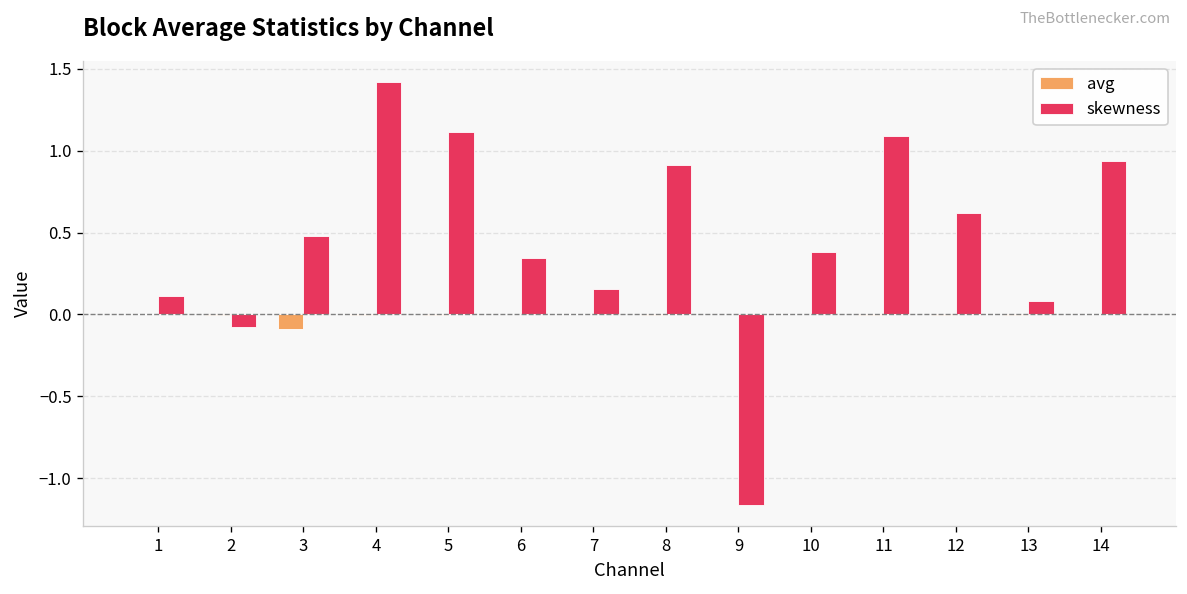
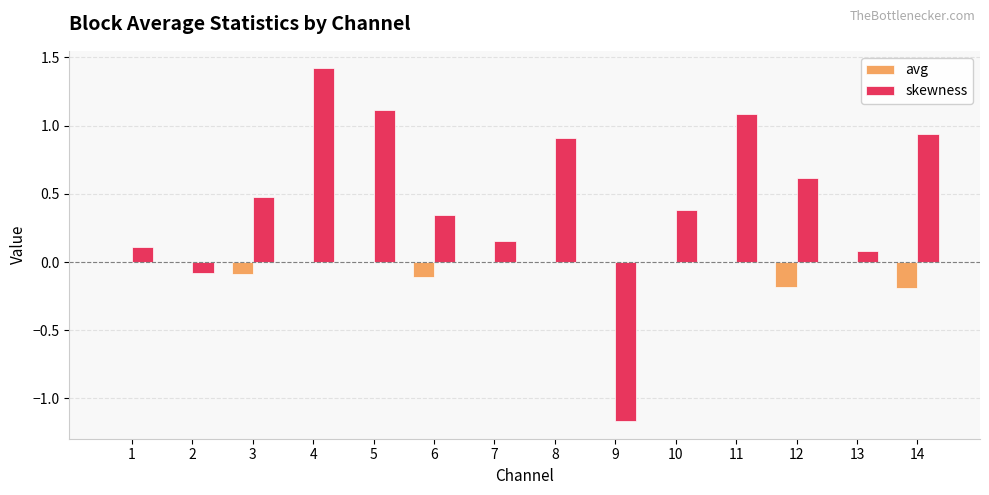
avg, 6: 0.00 -> -0.11
avg, 12: 0.00 -> -0.18
avg, 14: 0.00 -> -0.19
